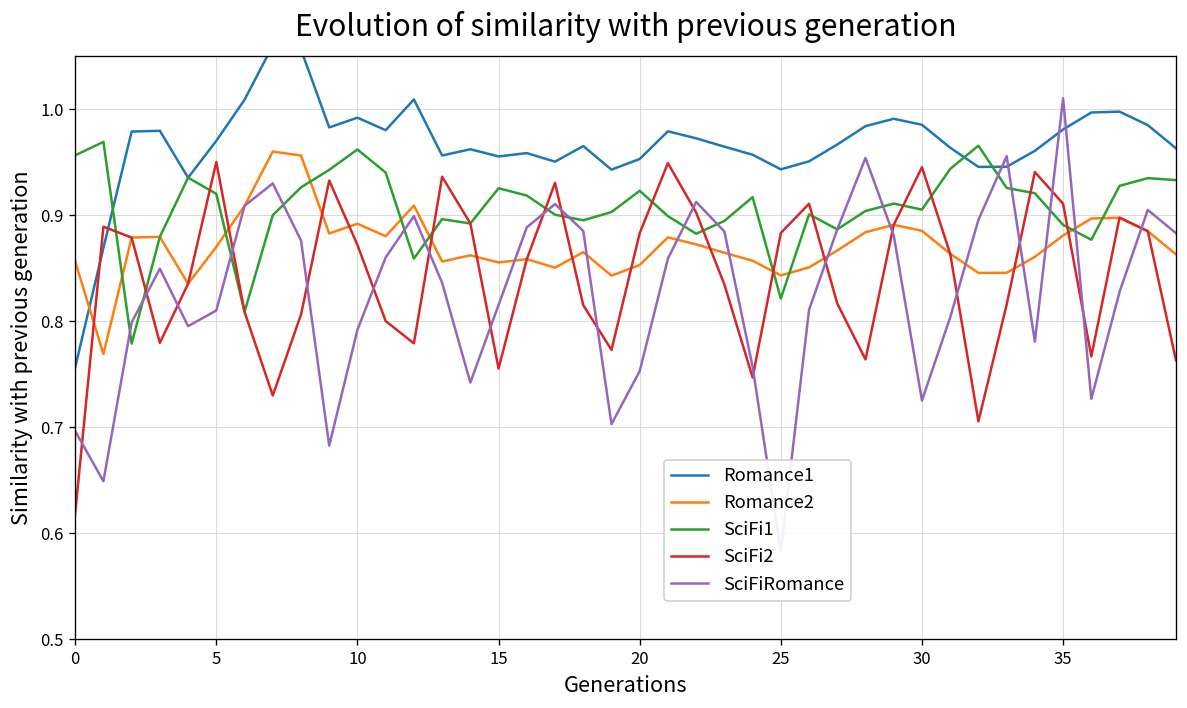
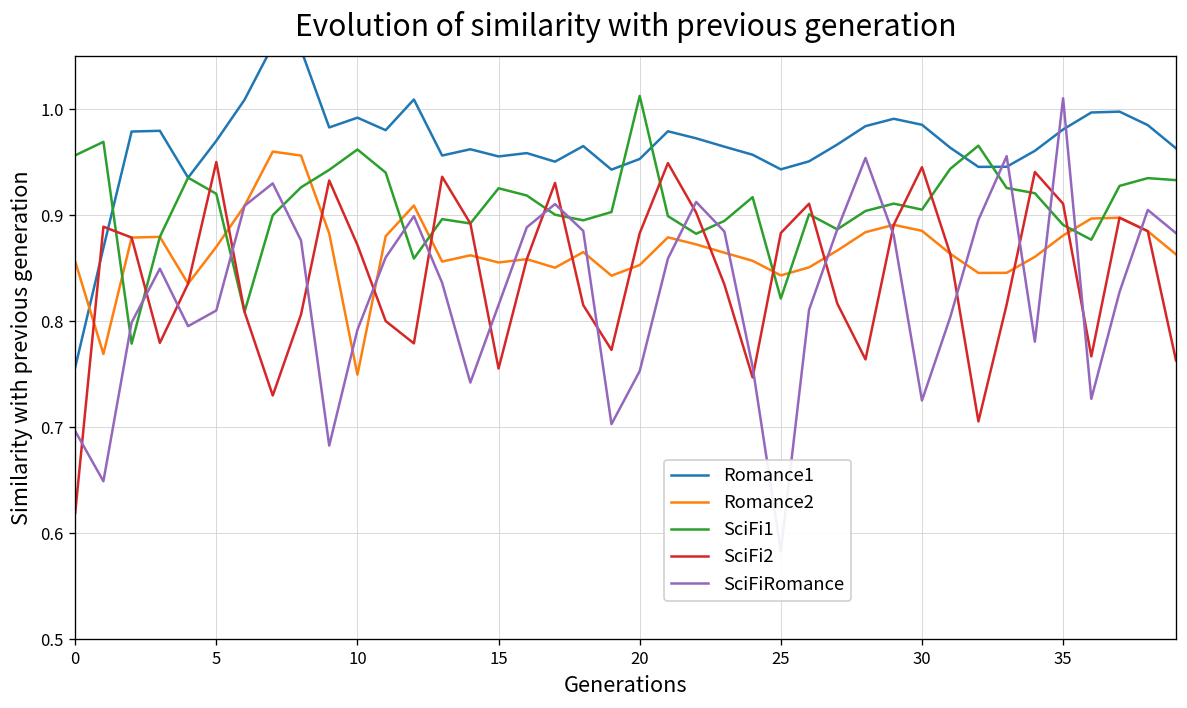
Romance2, 10: 0.89 -> 0.75
SciFi1, 20: 0.92 -> 1.01
